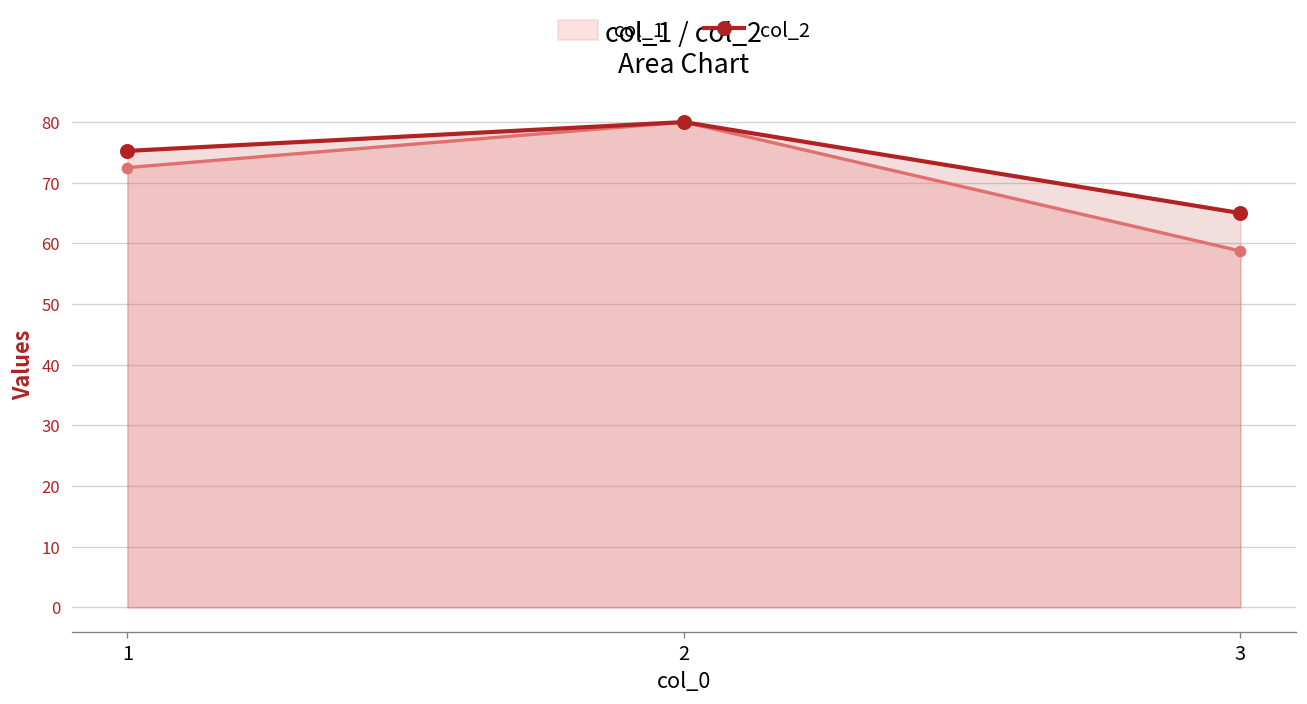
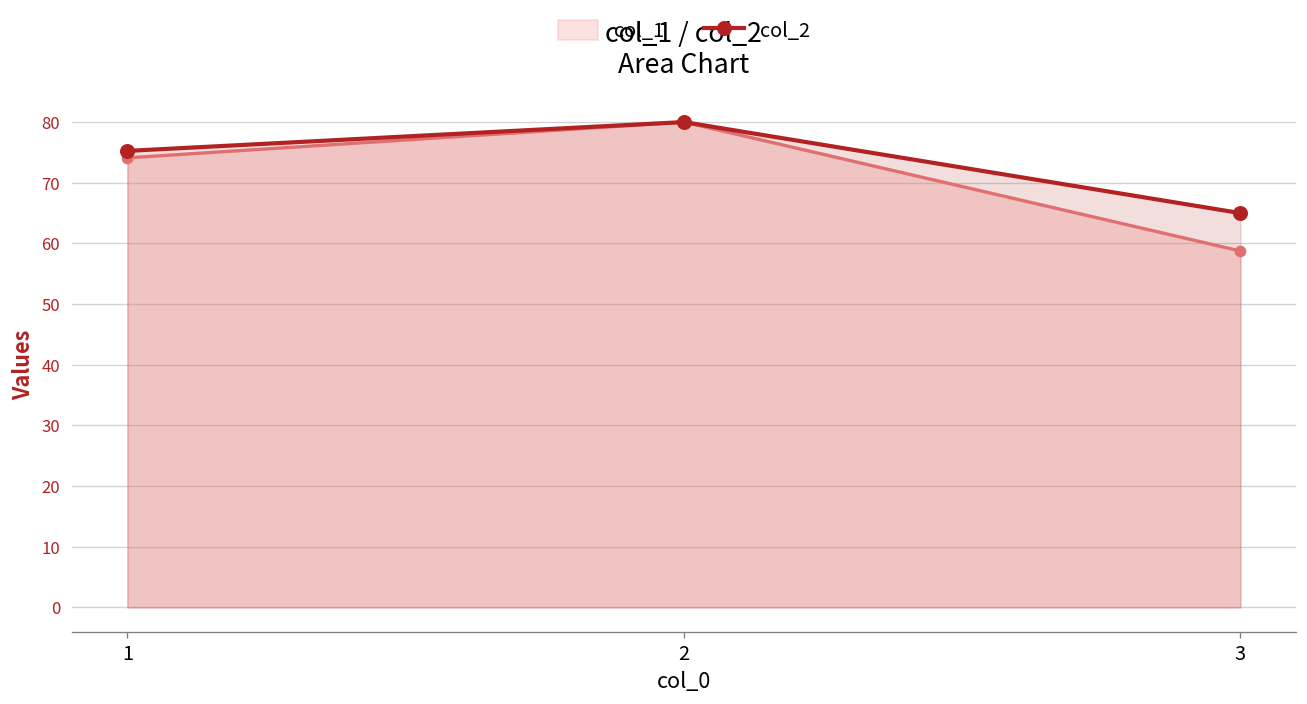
col_1, 1: 73 -> 74
